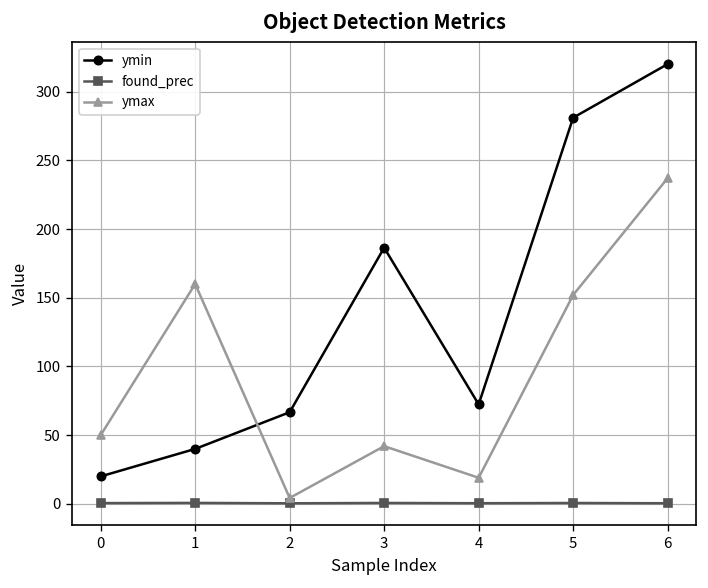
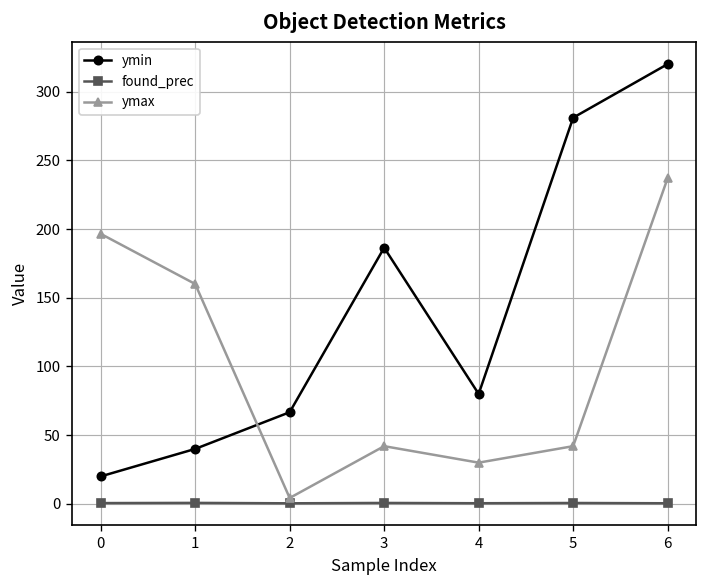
ymax, 0: 50 -> 197
ymin, 4: 72 -> 80
ymax, 4: 19 -> 30
ymax, 5: 152 -> 42
